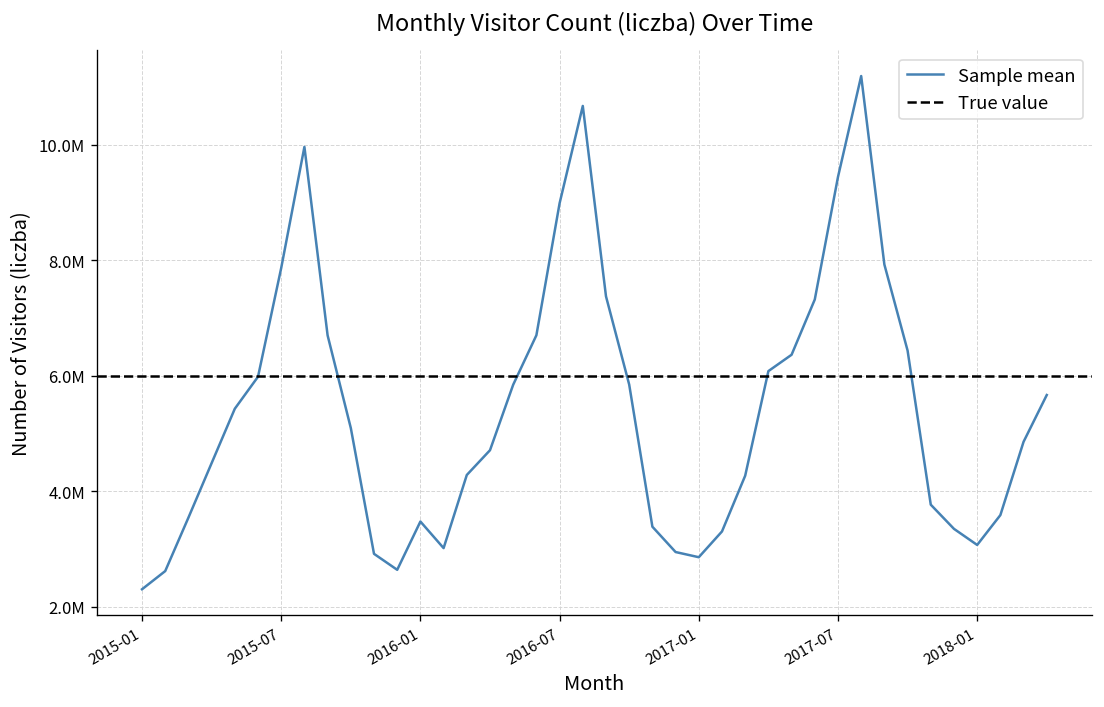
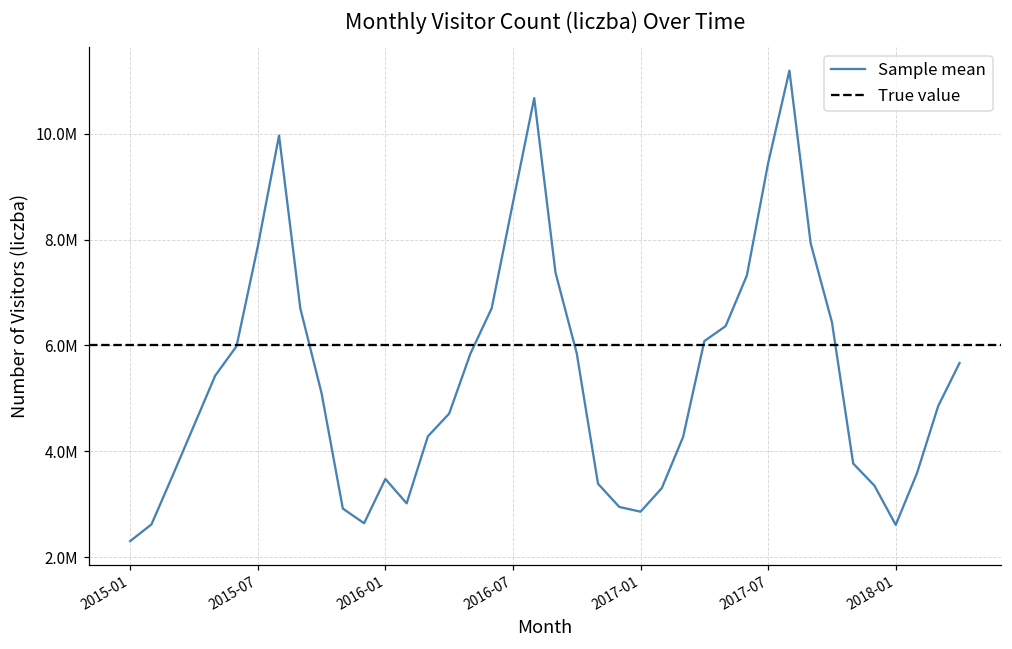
2016-07: 9000000 -> 8700000
2018-01: 3100000 -> 2600000
